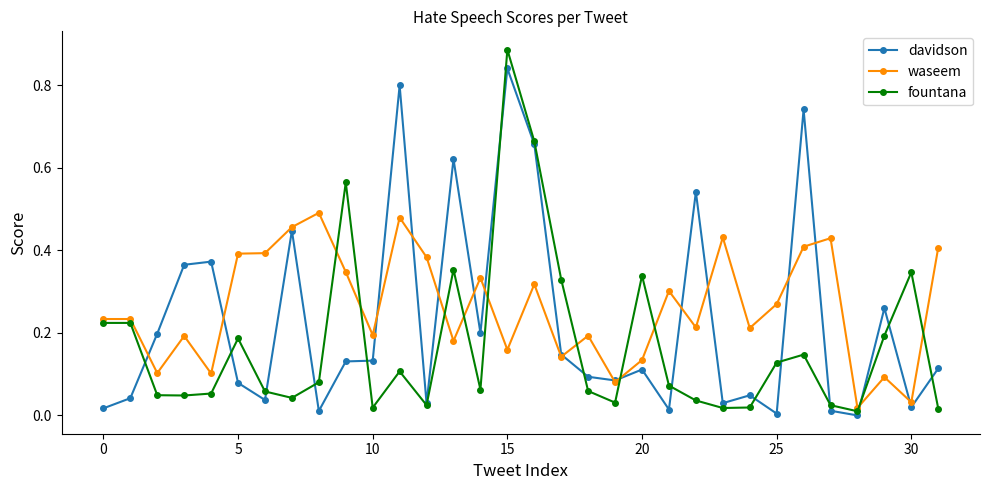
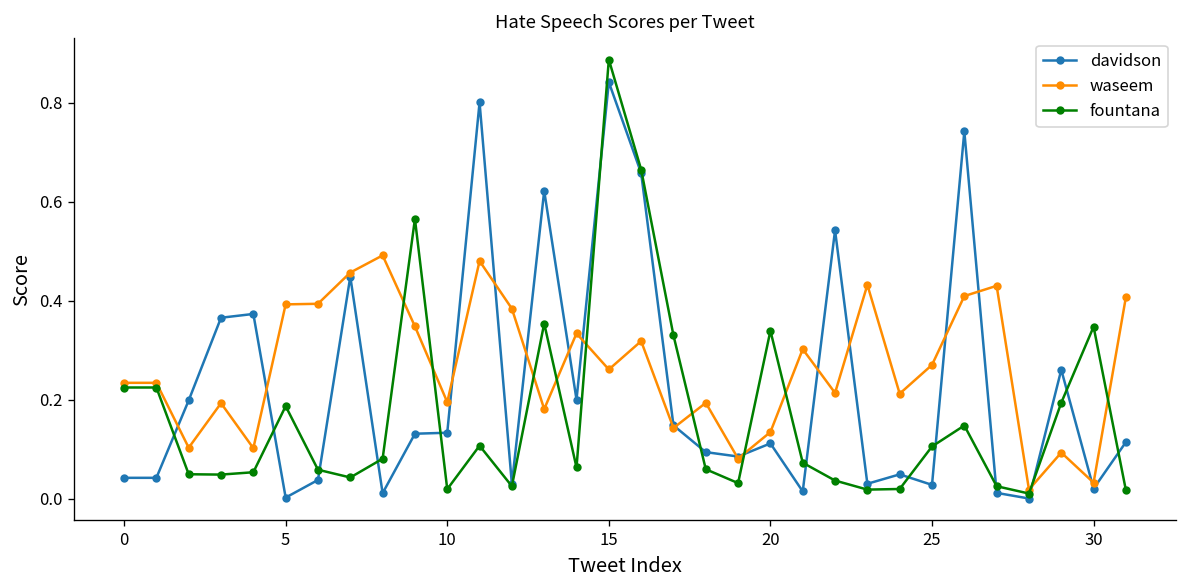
davidson, 0: 0.02 -> 0.04
davidson, 5: 0.08 -> 0.00
waseem, 15: 0.16 -> 0.26
davidson, 25: 0.00 -> 0.03
fountana, 25: 0.13 -> 0.11
